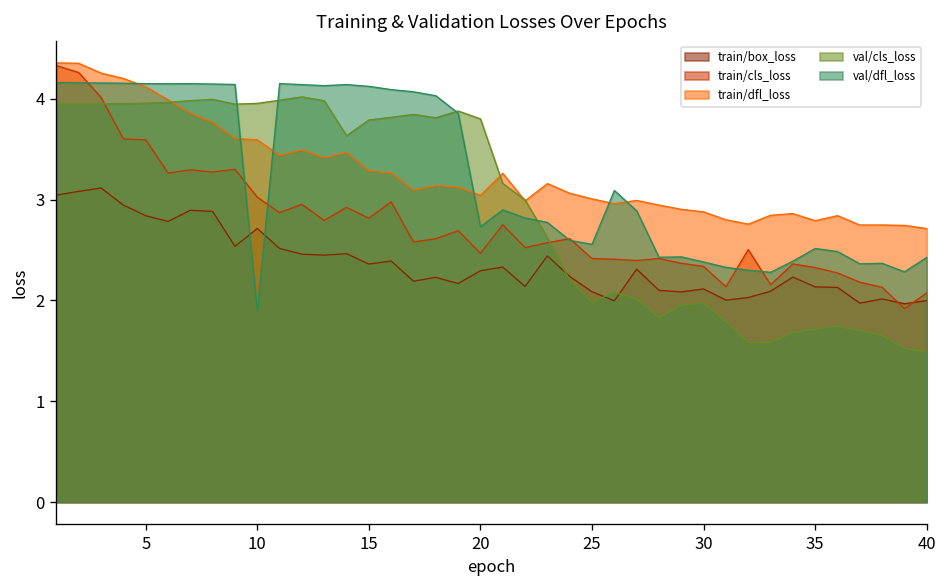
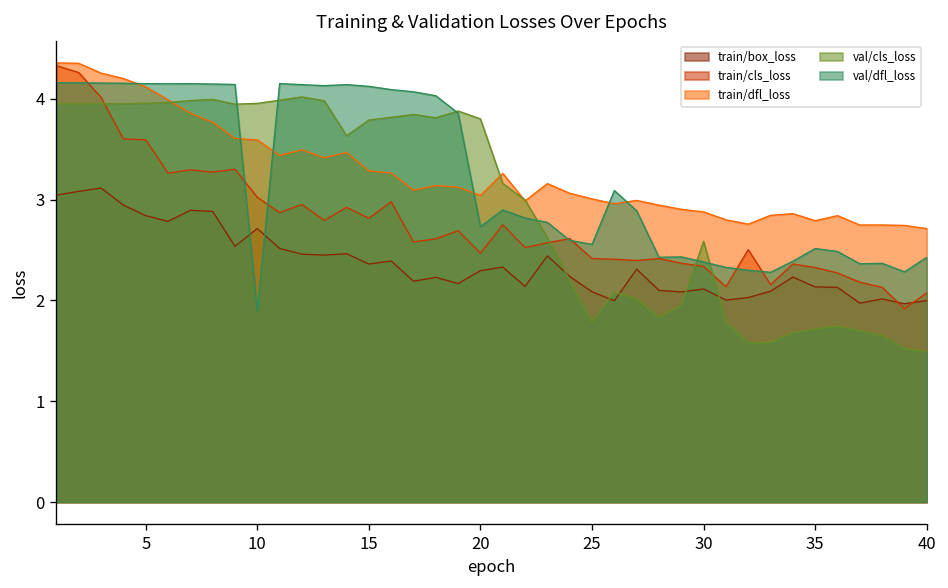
val/cls_loss, 25: 2.0 -> 1.8
val/cls_loss, 30: 2.0 -> 2.6
